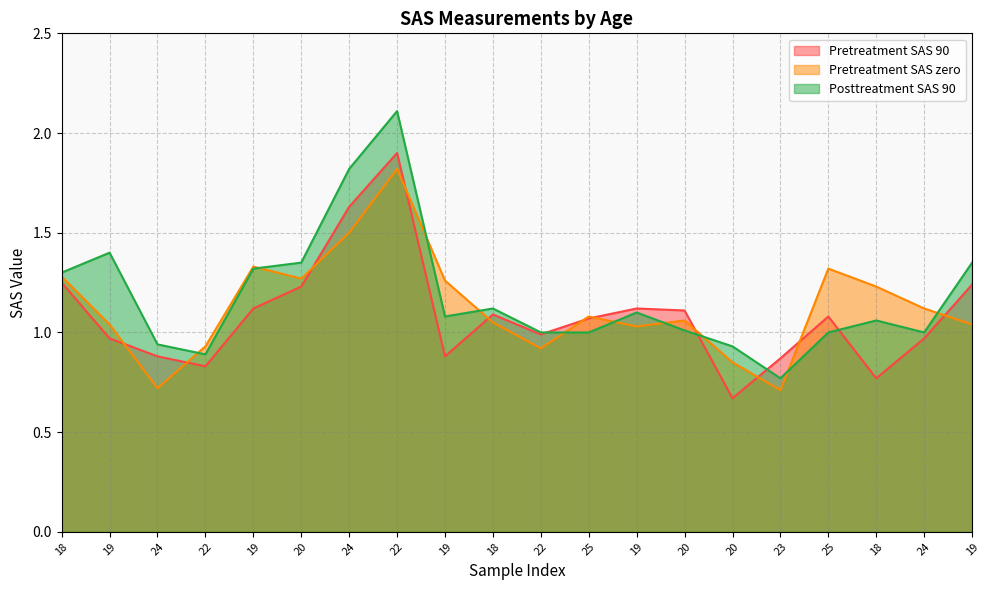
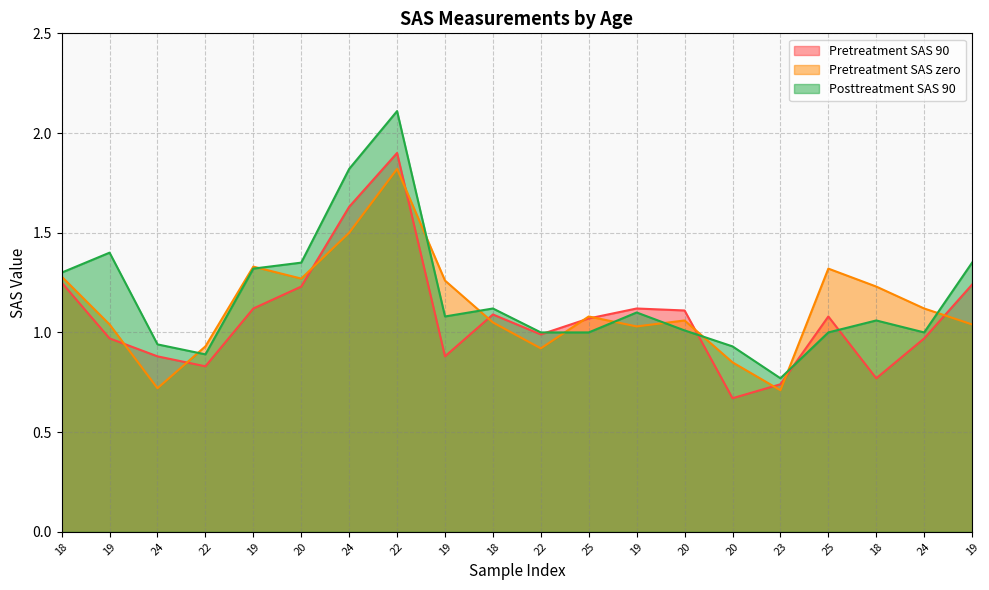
Pretreatment SAS 90, 23: 0.87 -> 0.74
